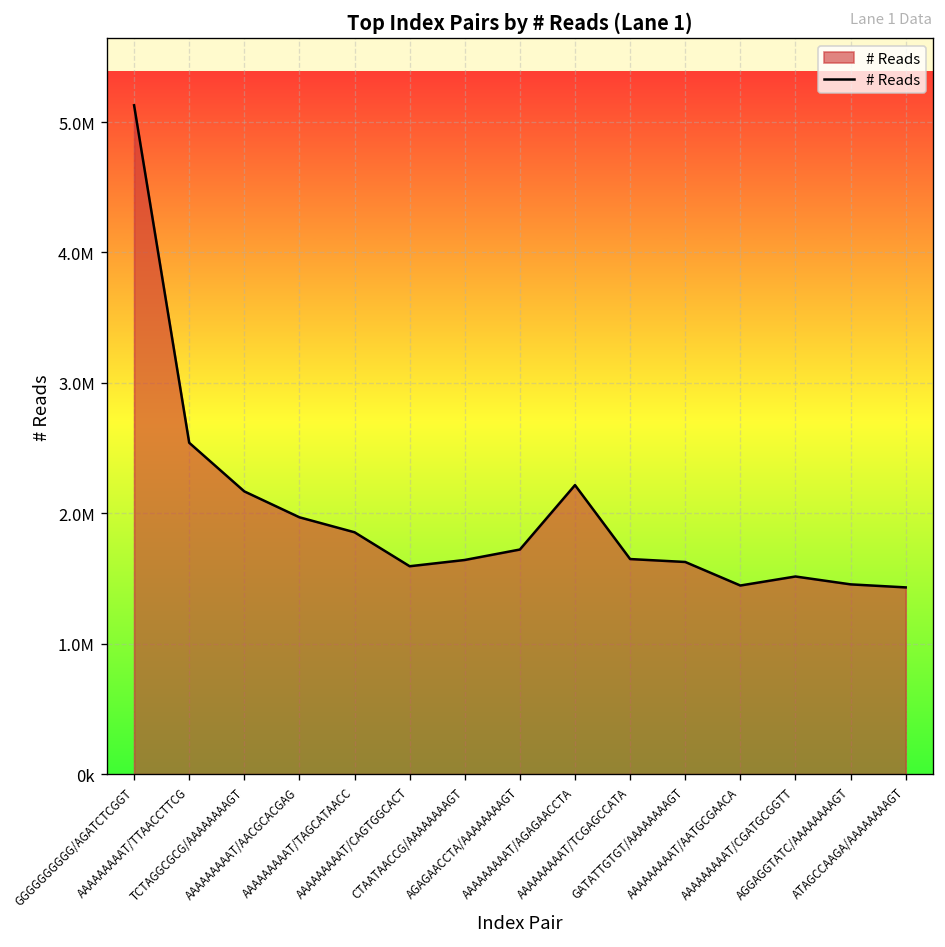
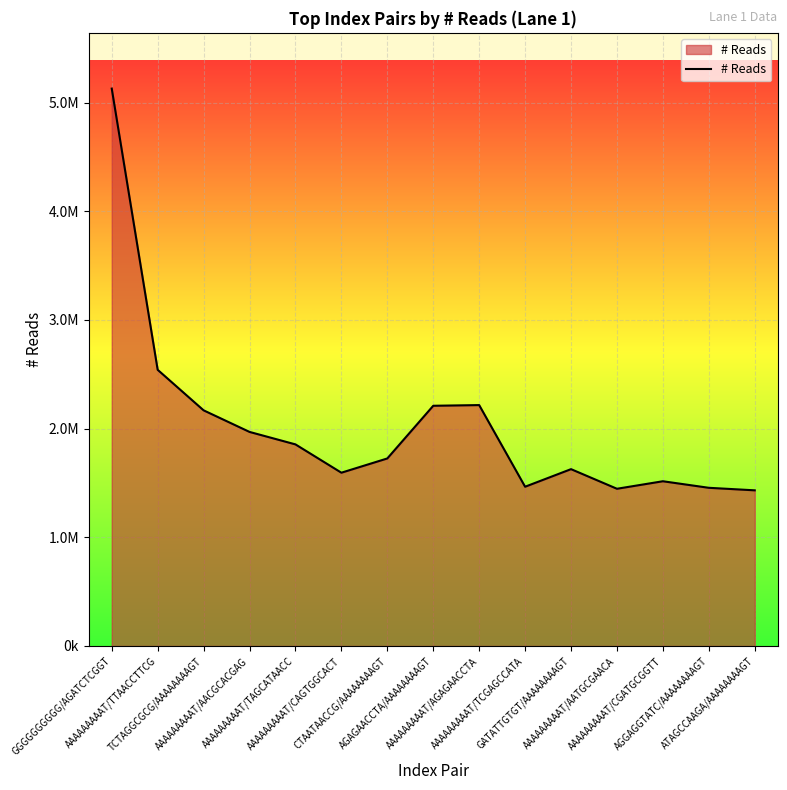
CTAATAACCG/AAAAAAAAGT: 1640000 -> 1730000
AGAGAACCTA/AAAAAAAAGT: 1720000 -> 2210000
AAAAAAAAAT/TCGAGCCATA: 1650000 -> 1470000
